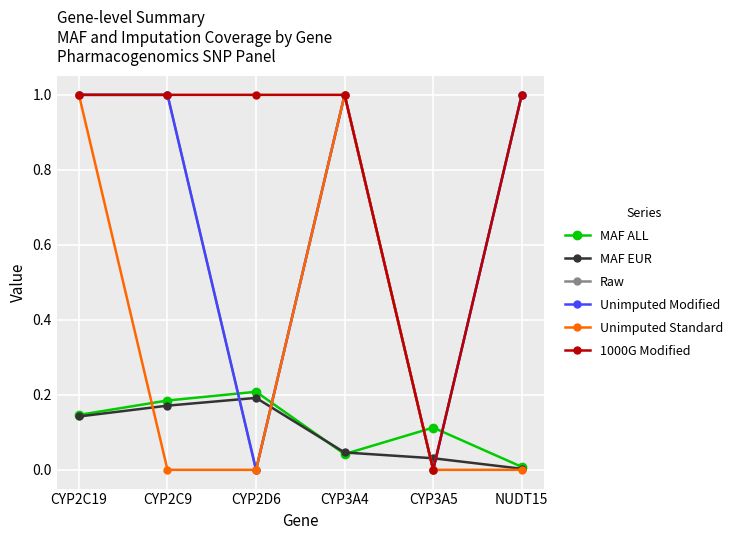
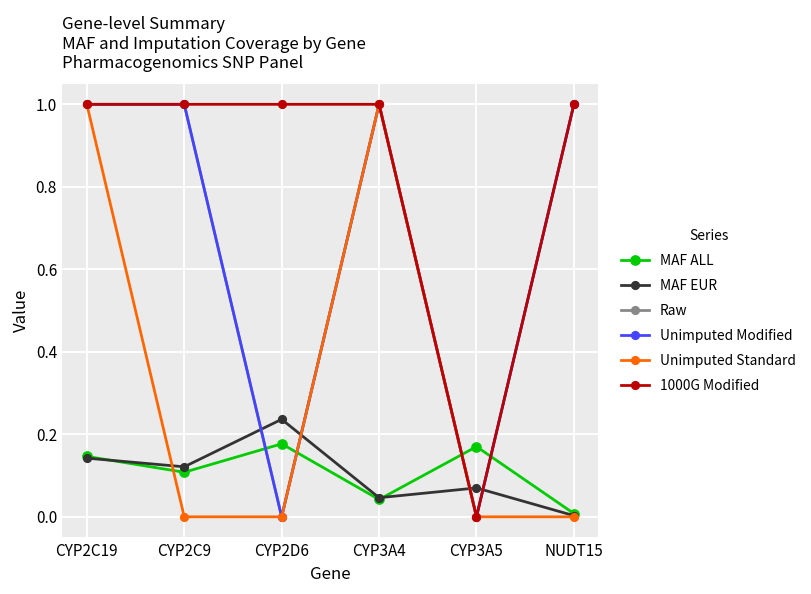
MAF ALL, CYP2C9: 0.18 -> 0.11
MAF EUR, CYP2C9: 0.17 -> 0.12
MAF ALL, CYP2D6: 0.21 -> 0.18
MAF EUR, CYP2D6: 0.19 -> 0.24
MAF ALL, CYP3A5: 0.11 -> 0.17
MAF EUR, CYP3A5: 0.03 -> 0.07
